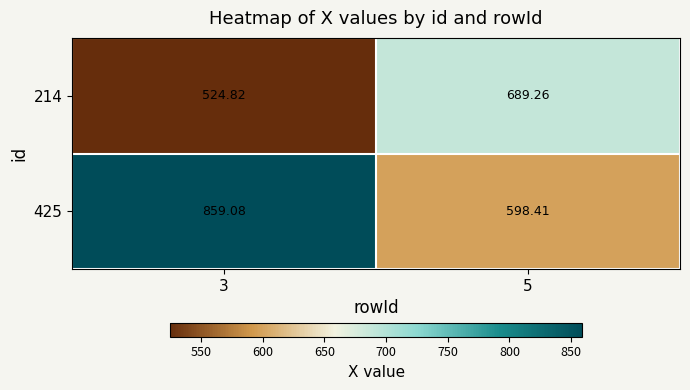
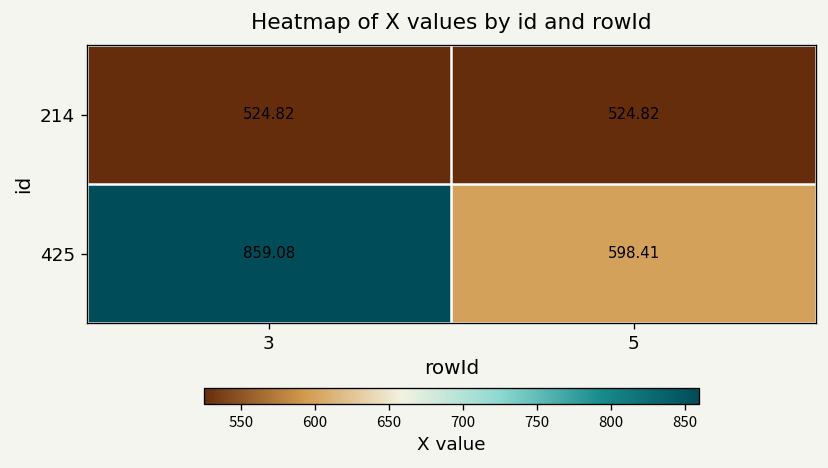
214, 5: 689.26 -> 524.82
